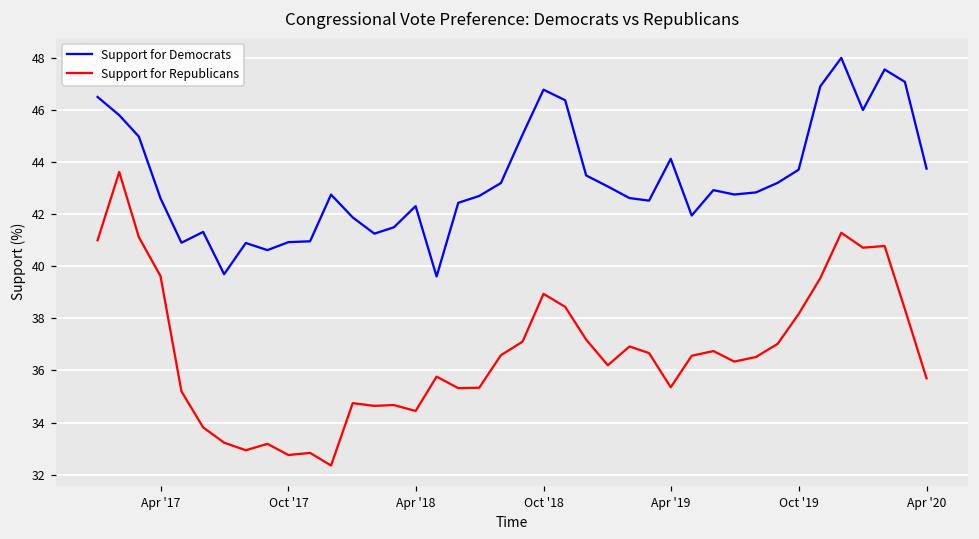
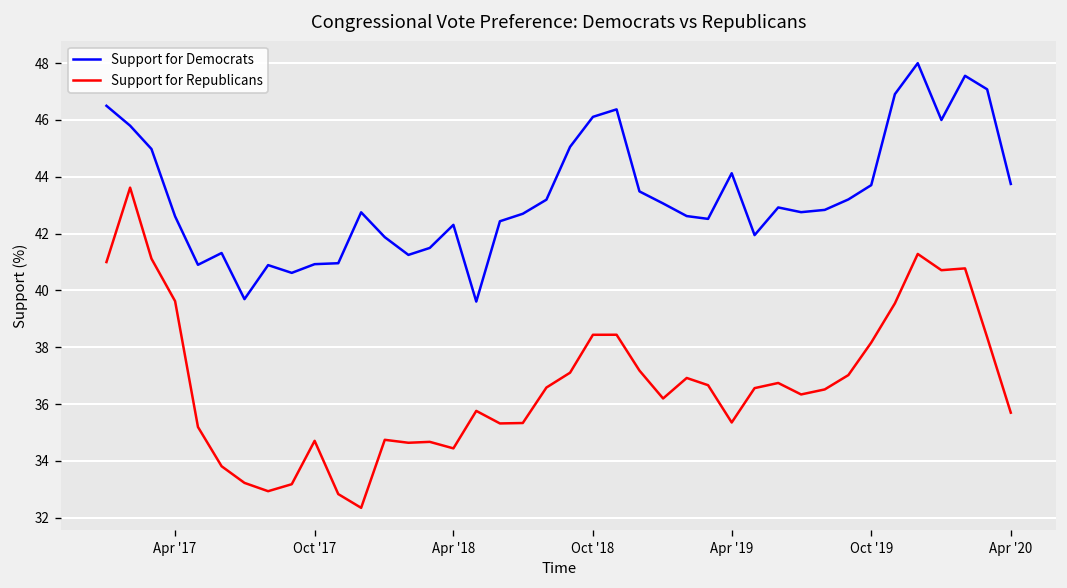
Support for Republicans, Oct '17: 32.8 -> 34.7
Support for Democrats, Oct '18: 46.8 -> 46.1
Support for Republicans, Oct '18: 38.9 -> 38.4
